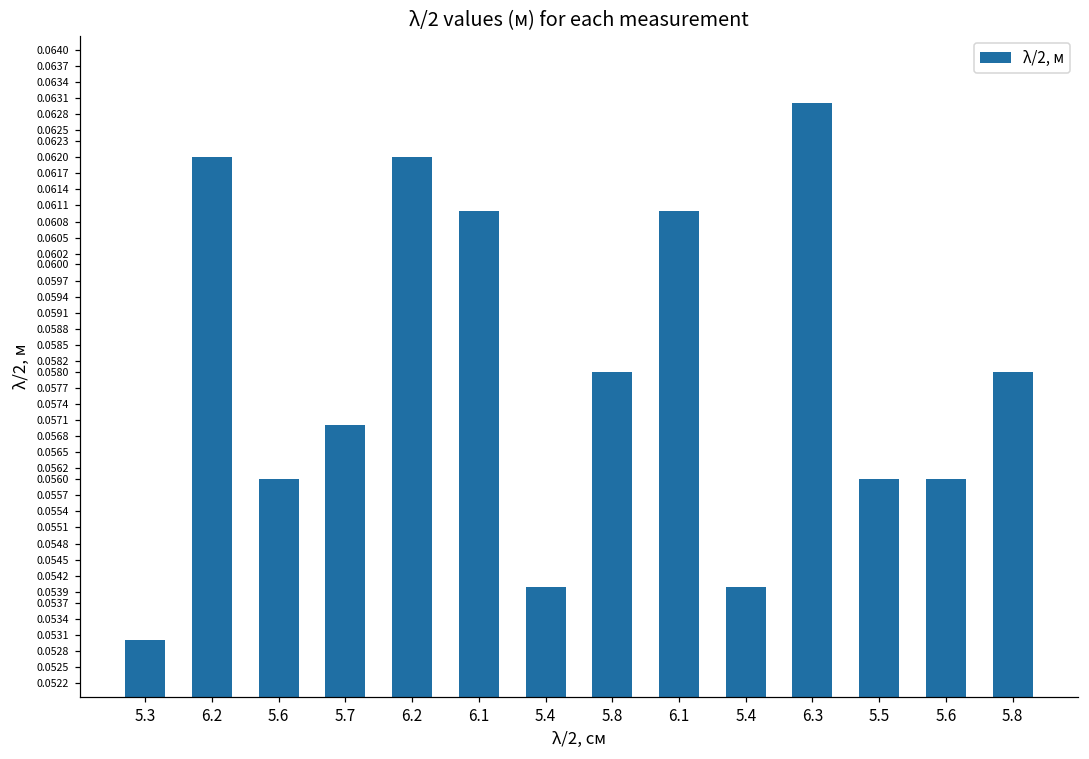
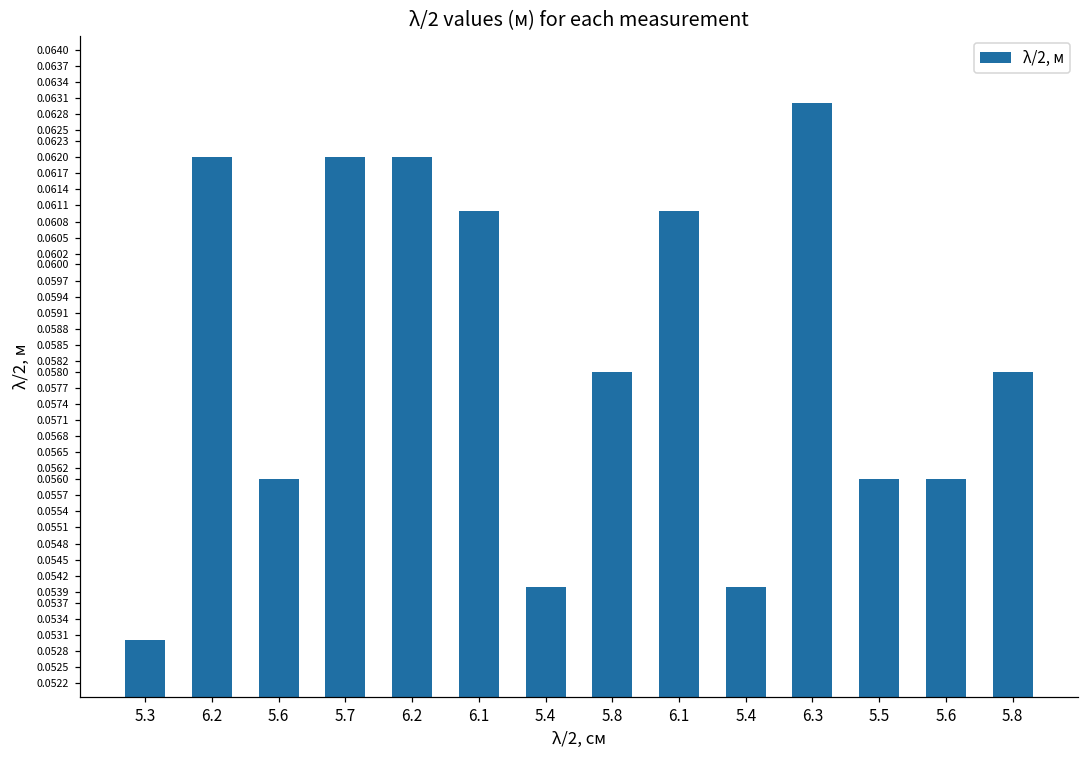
5.7: 0.057 -> 0.062
